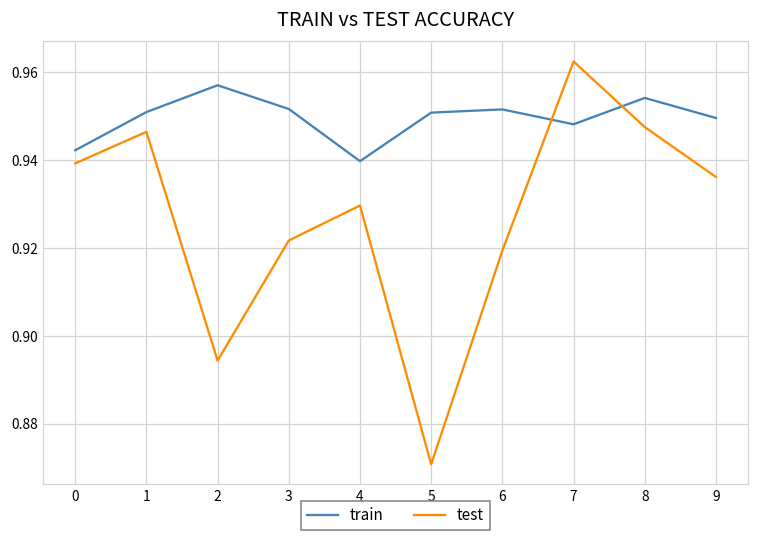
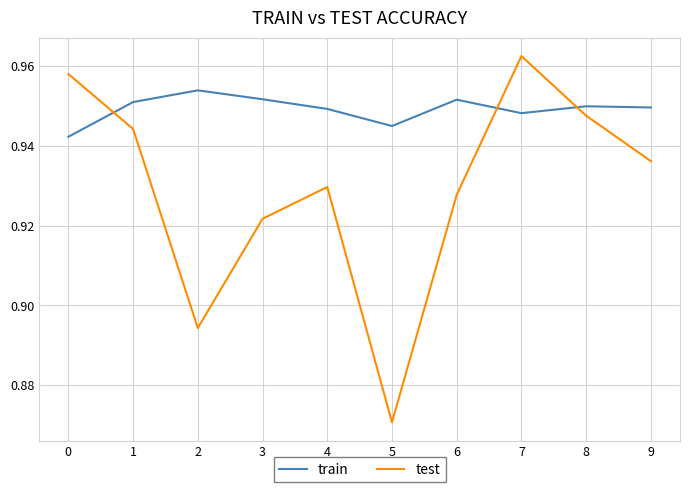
test, 0: 0.939 -> 0.958
test, 1: 0.946 -> 0.944
train, 2: 0.957 -> 0.954
train, 4: 0.940 -> 0.949
train, 5: 0.951 -> 0.945
test, 6: 0.919 -> 0.928
train, 8: 0.954 -> 0.950
